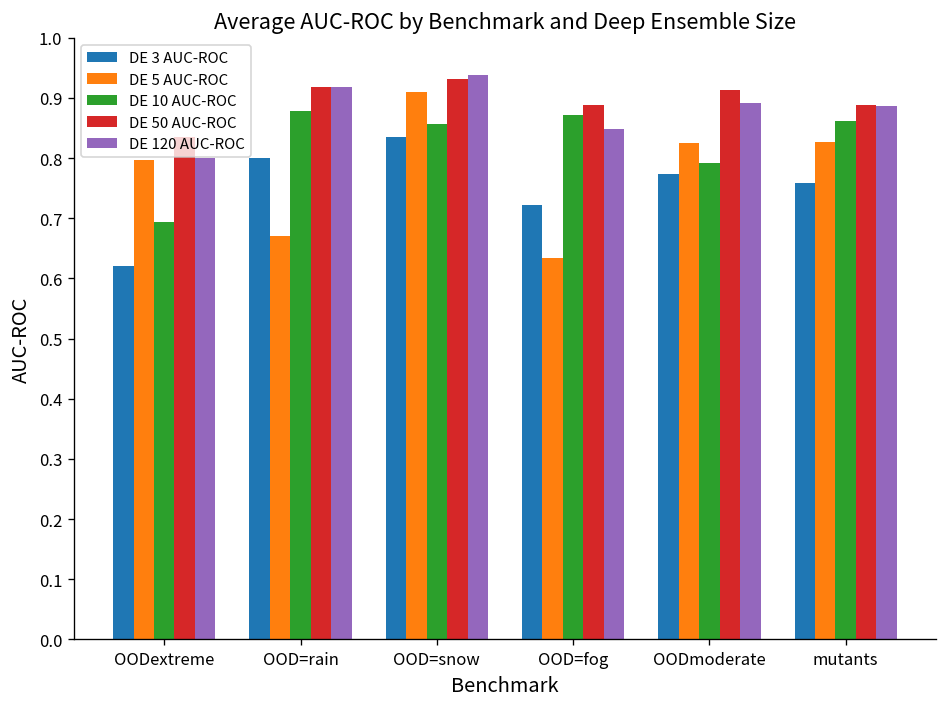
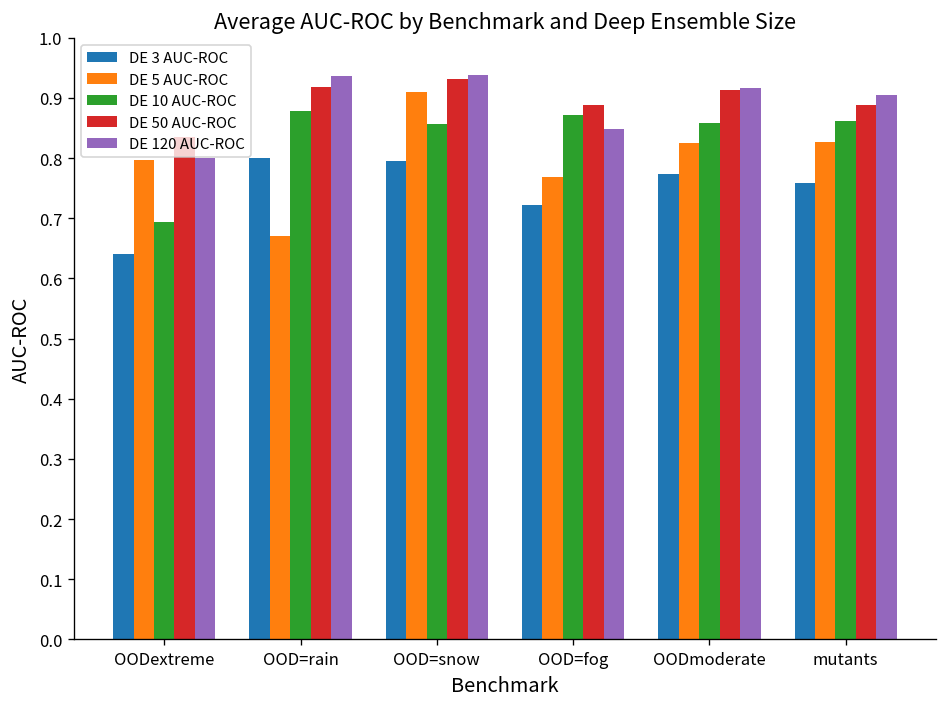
DE 3 AUC-ROC, OODextreme: 0.62 -> 0.64
DE 120 AUC-ROC, OOD=rain: 0.92 -> 0.94
DE 3 AUC-ROC, OOD=snow: 0.84 -> 0.80
DE 5 AUC-ROC, OOD=fog: 0.63 -> 0.77
DE 10 AUC-ROC, OODmoderate: 0.79 -> 0.86
DE 120 AUC-ROC, OODmoderate: 0.89 -> 0.92
DE 120 AUC-ROC, mutants: 0.89 -> 0.90
